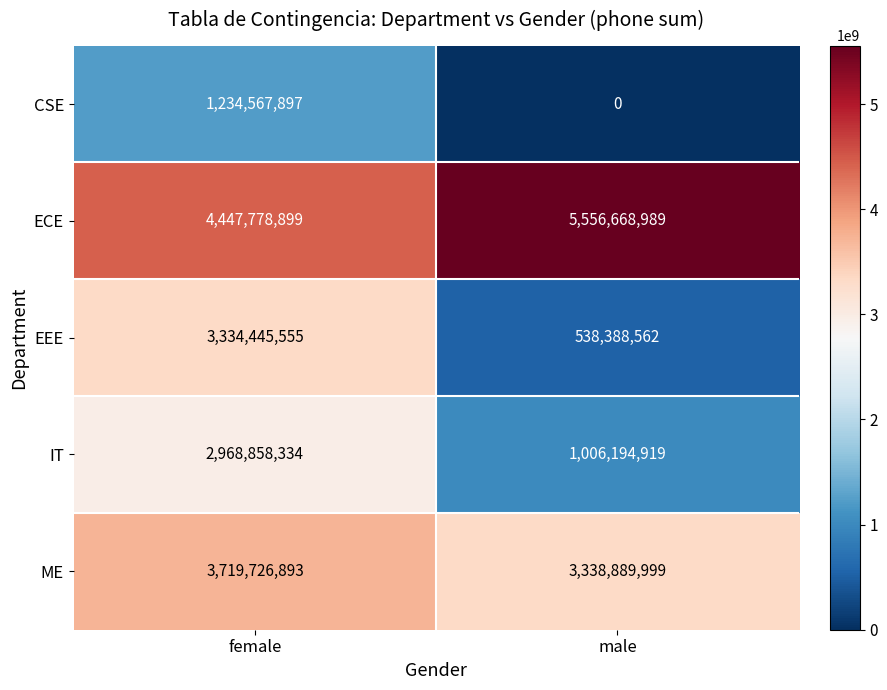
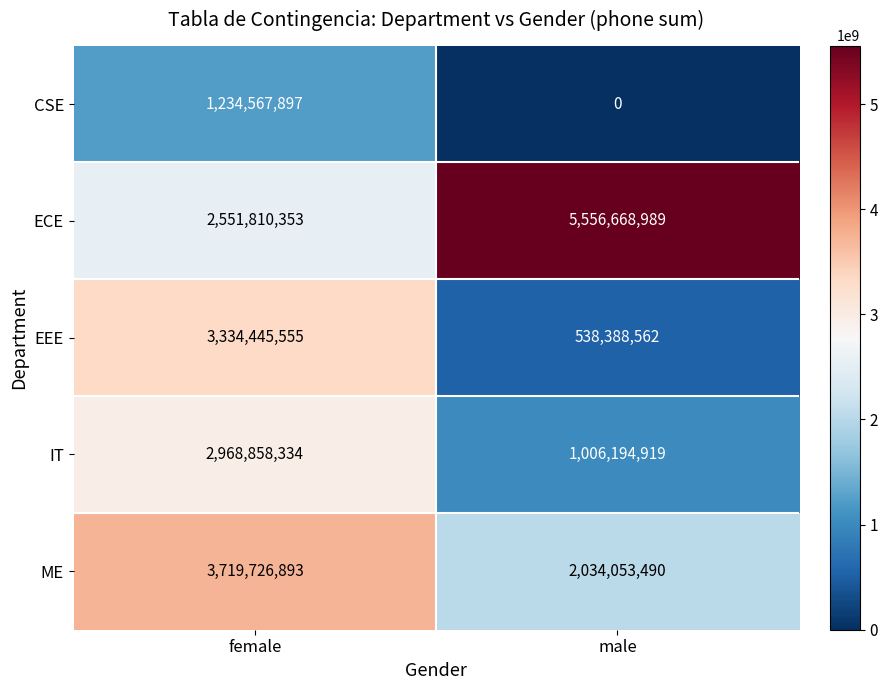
ECE, female: 4,447,778,899 -> 2,551,810,353
ME, male: 3,338,889,999 -> 2,034,053,490
